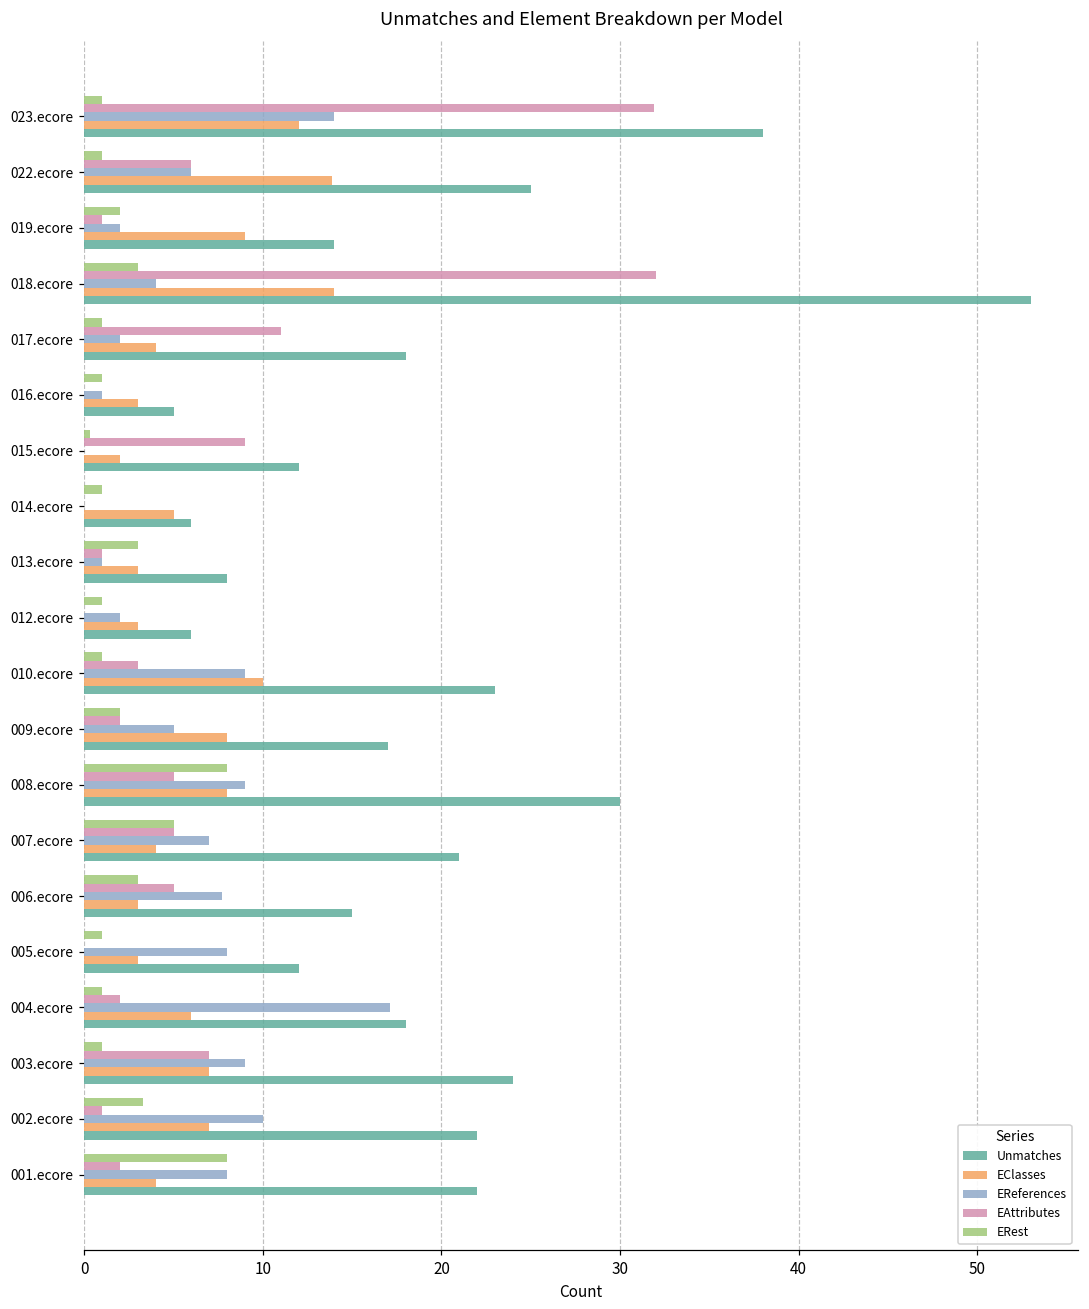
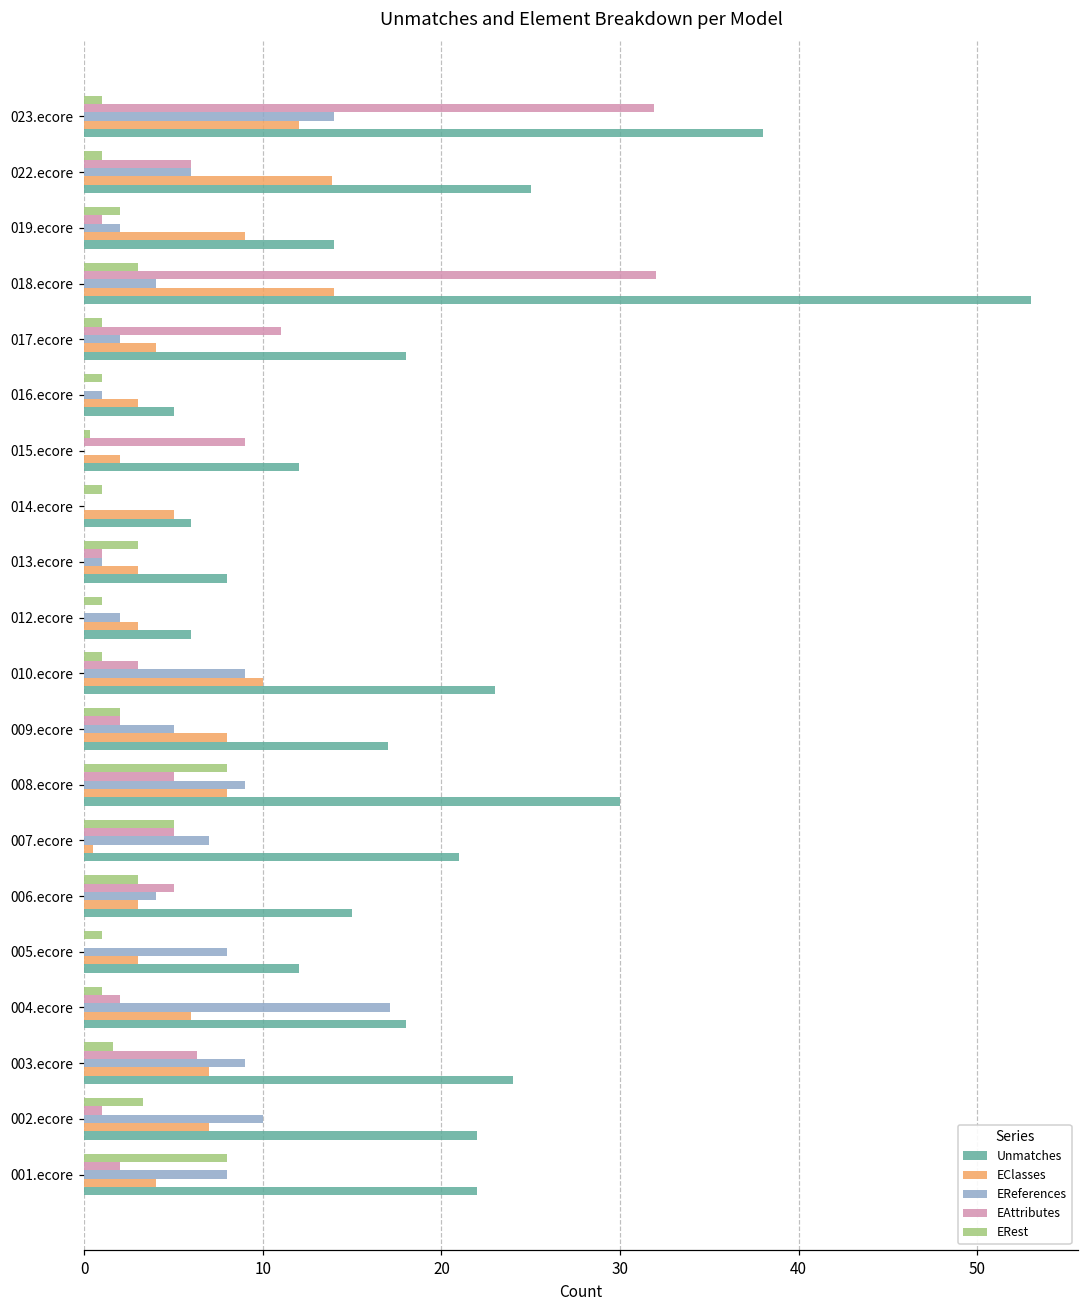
EClasses, 007.ecore: 4.0 -> 0.5
EReferences, 006.ecore: 7.7 -> 4.0
ERest, 003.ecore: 1.0 -> 1.6
EAttributes, 003.ecore: 7.0 -> 6.3
